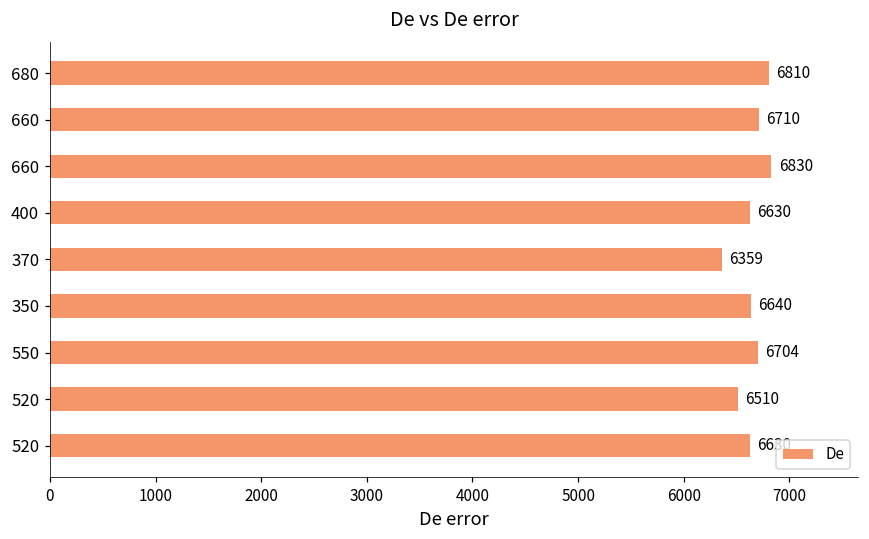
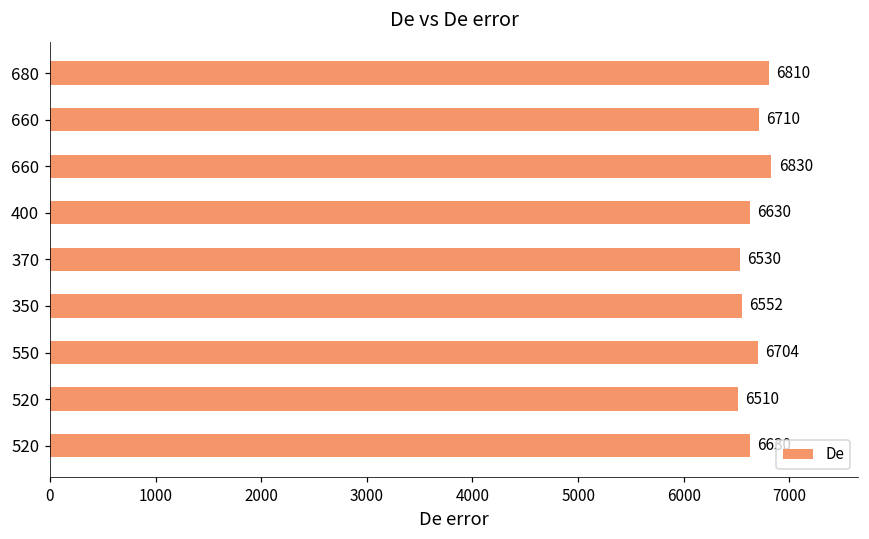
370: 6359 -> 6530
350: 6640 -> 6552
